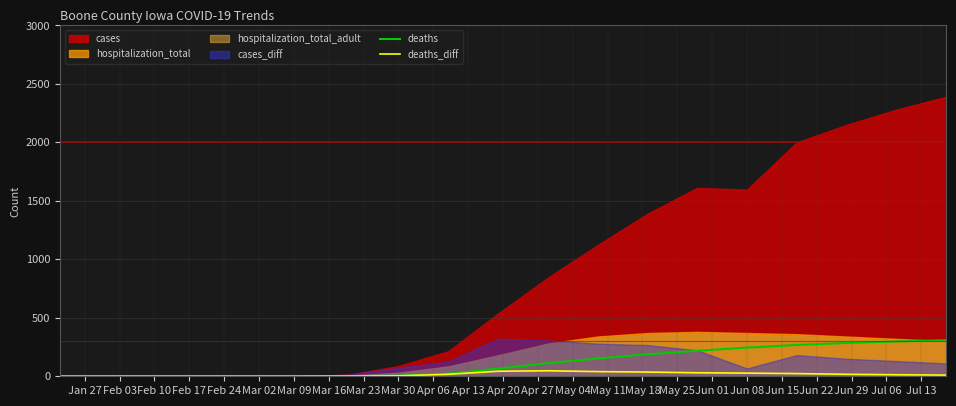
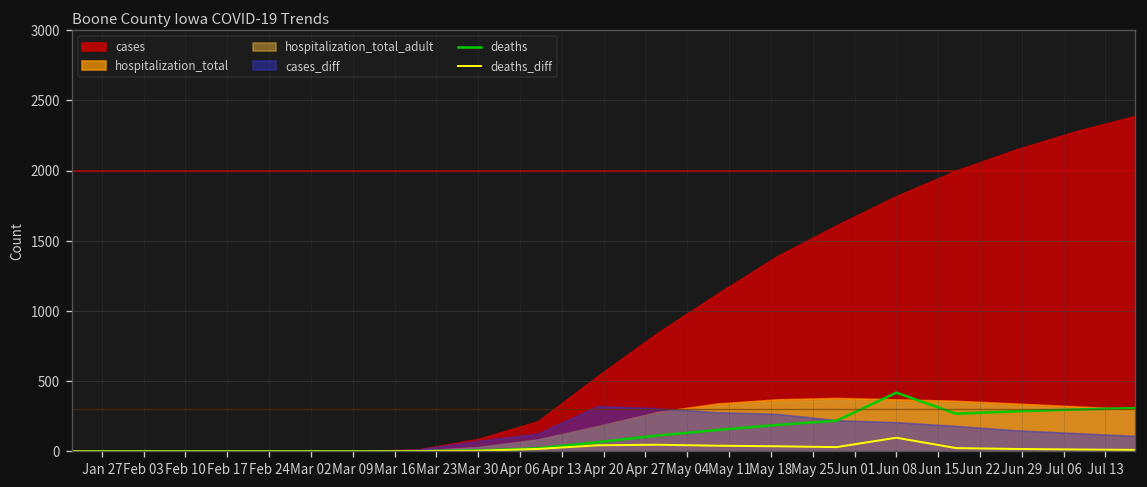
deaths, Jun 08: 250 -> 420
cases, Jun 08: 1600 -> 1820
deaths_diff, Jun 08: 30 -> 100
cases_diff, Jun 08: 70 -> 210
